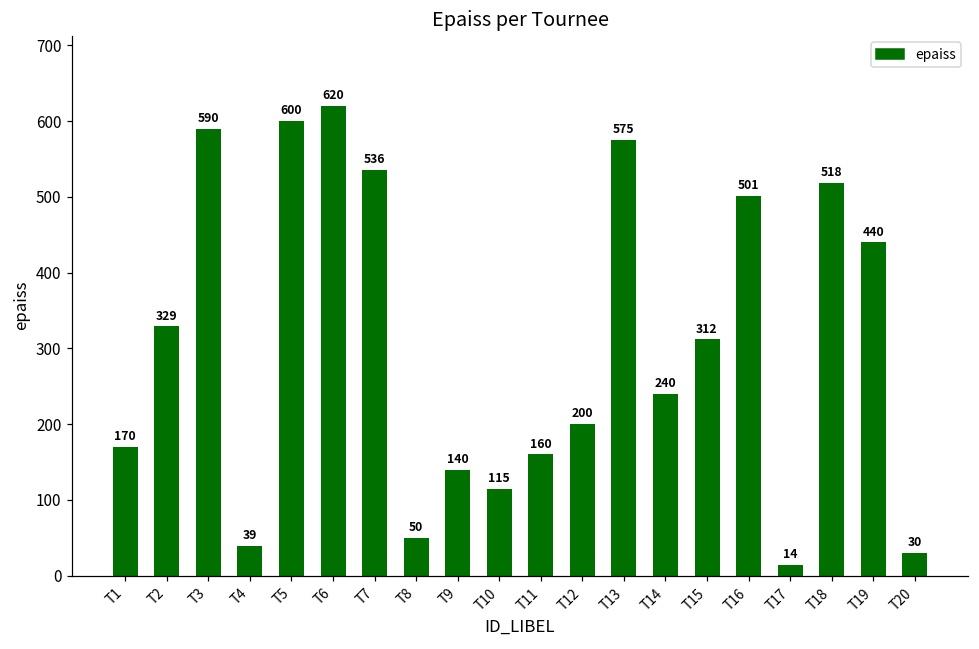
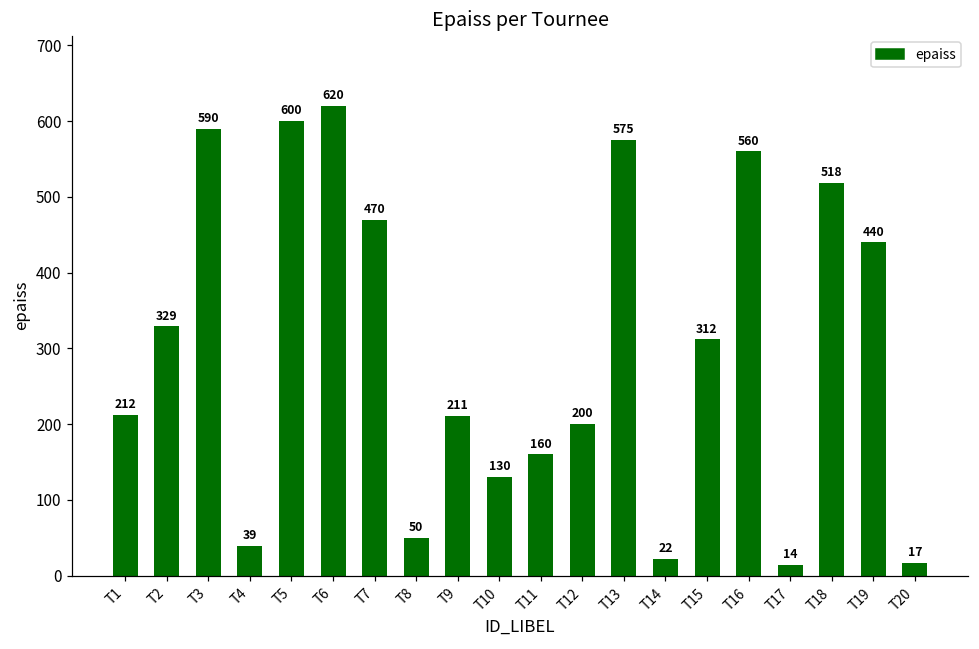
T1: 170 -> 212
T7: 536 -> 470
T9: 140 -> 211
T10: 115 -> 130
T14: 240 -> 22
T16: 501 -> 560
T20: 30 -> 17
